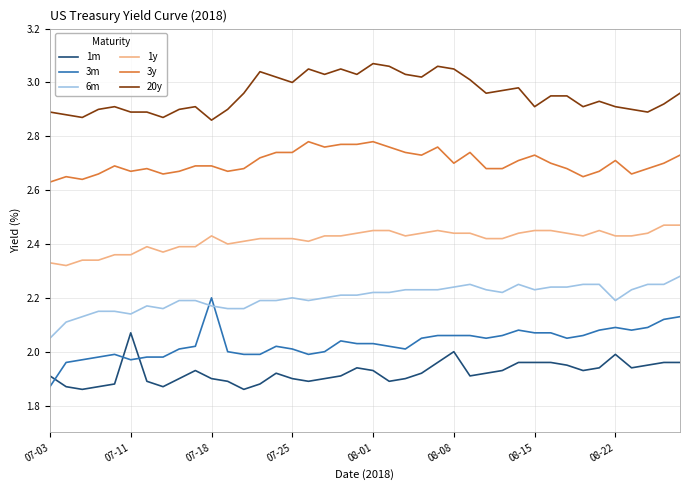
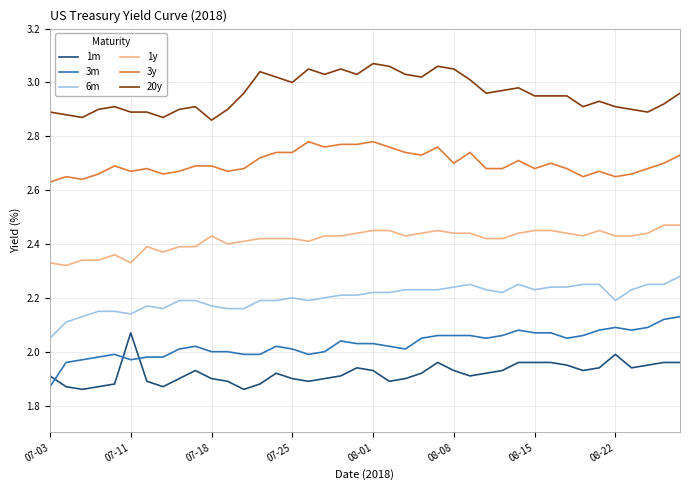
1y, 07-11: 2.36 -> 2.33
3m, 07-18: 2.2 -> 2.0
1m, 08-08: 2.00 -> 1.93
3y, 08-15: 2.73 -> 2.68
20y, 08-15: 2.91 -> 2.95
3y, 08-22: 2.71 -> 2.65
